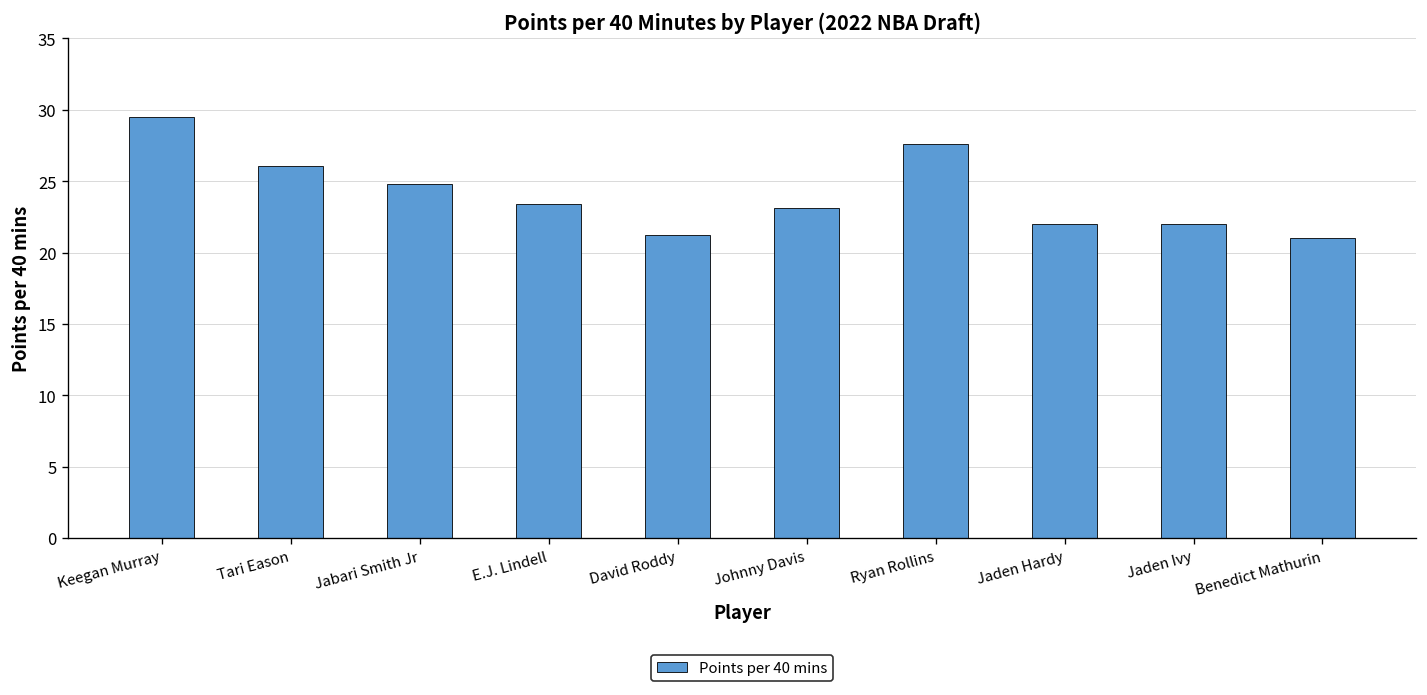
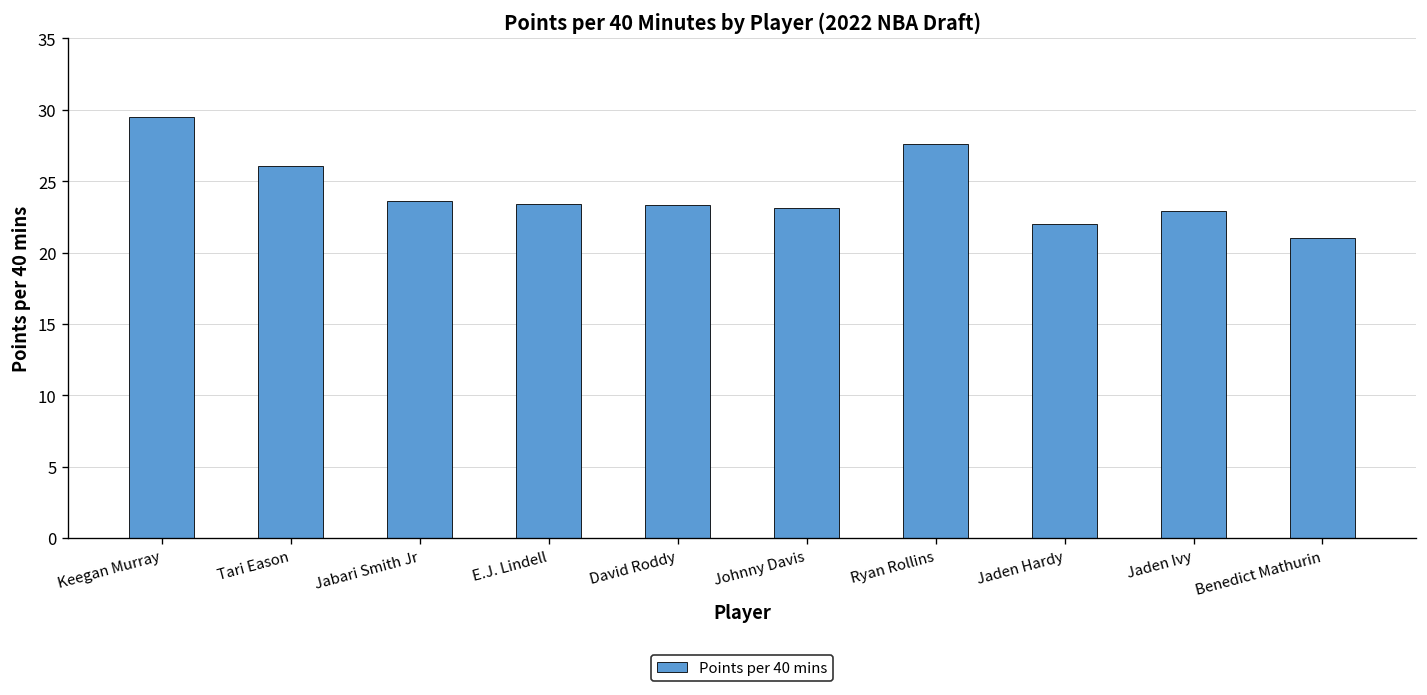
Jabari Smith Jr: 24.8 -> 23.6
David Roddy: 21.2 -> 23.3
Jaden Ivy: 22.0 -> 22.9
